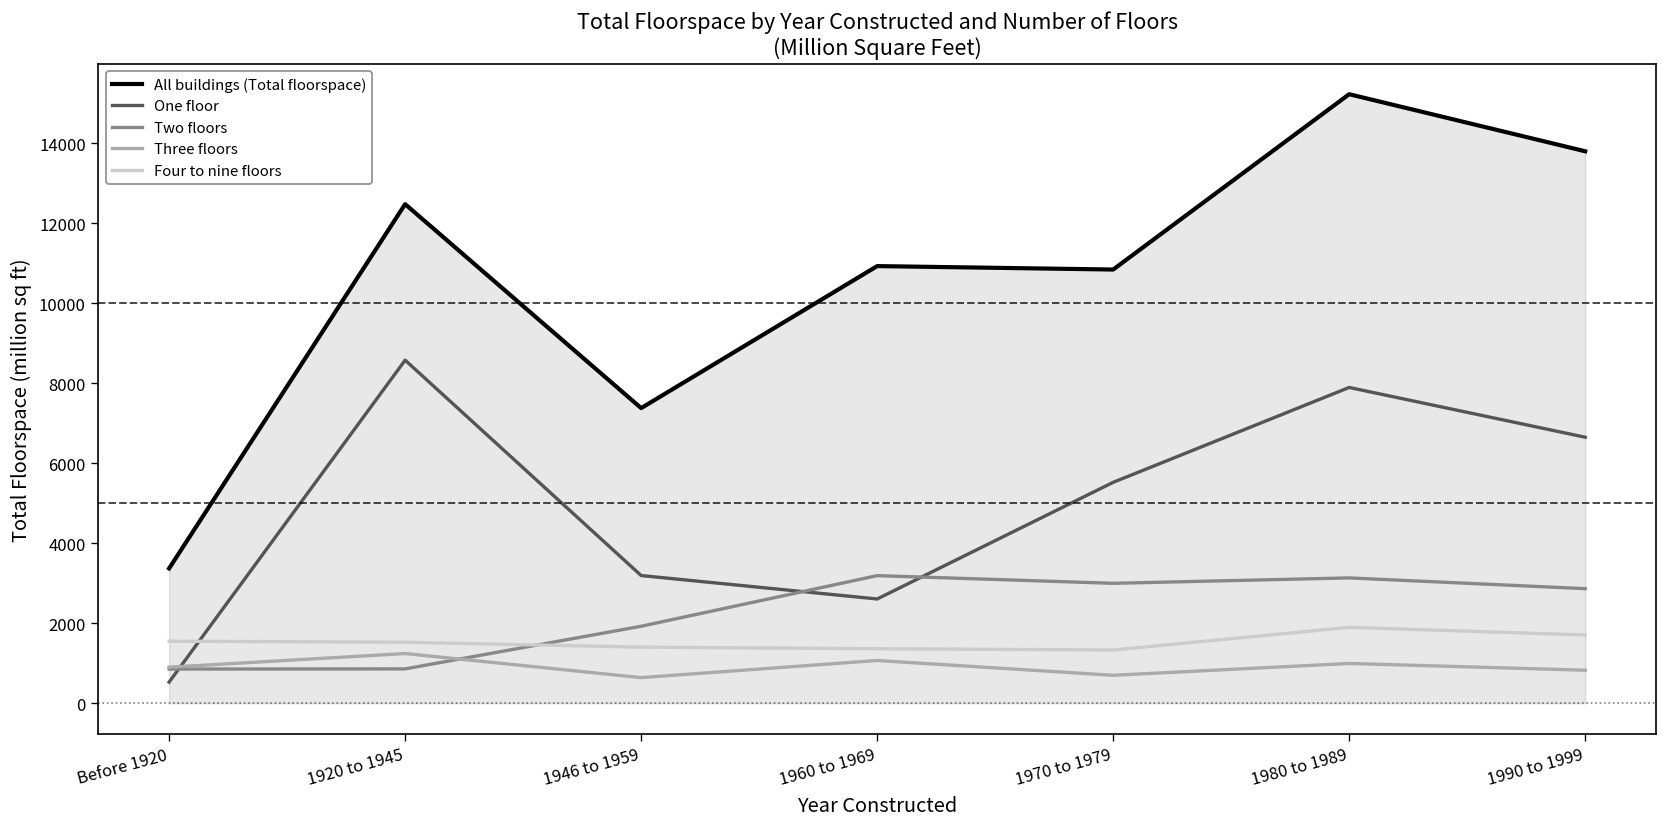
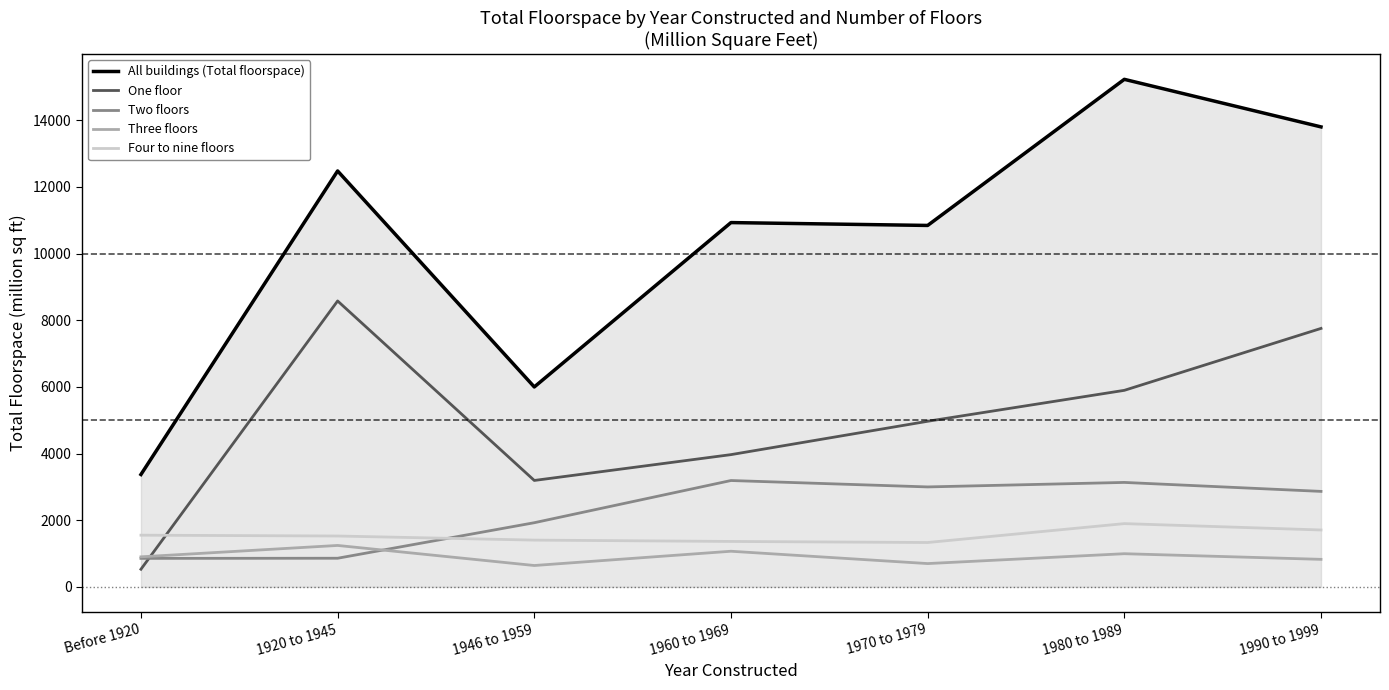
All buildings (Total floorspace), 1946 to 1959: 7400 -> 6000
One floor, 1960 to 1969: 2600 -> 4000
One floor, 1970 to 1979: 5500 -> 5000
One floor, 1980 to 1989: 7900 -> 5900
One floor, 1990 to 1999: 6700 -> 7800
